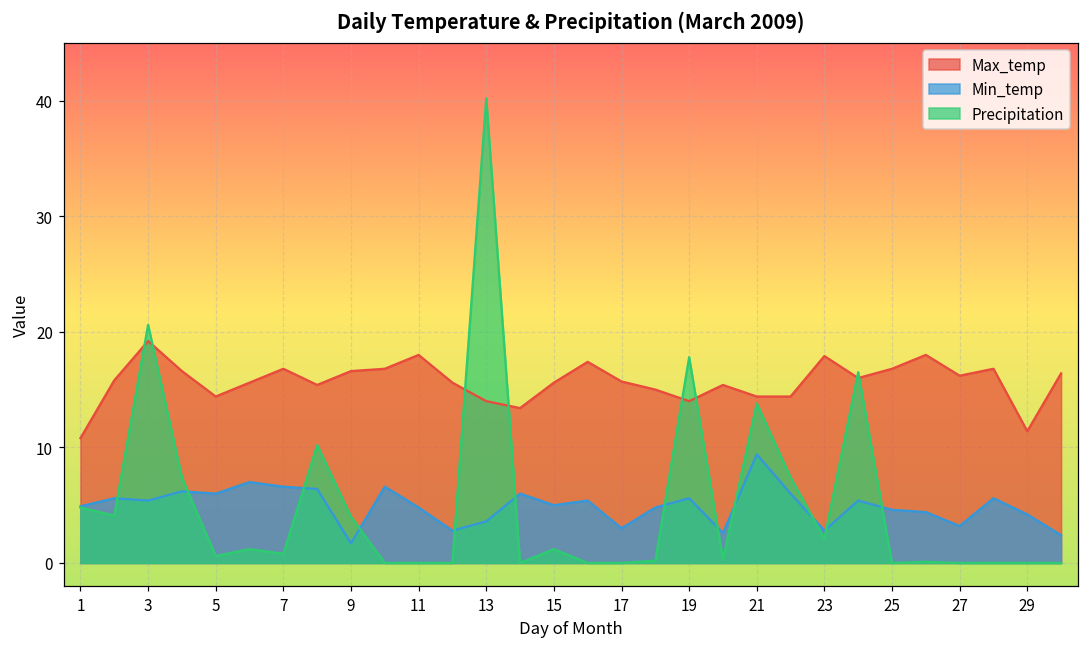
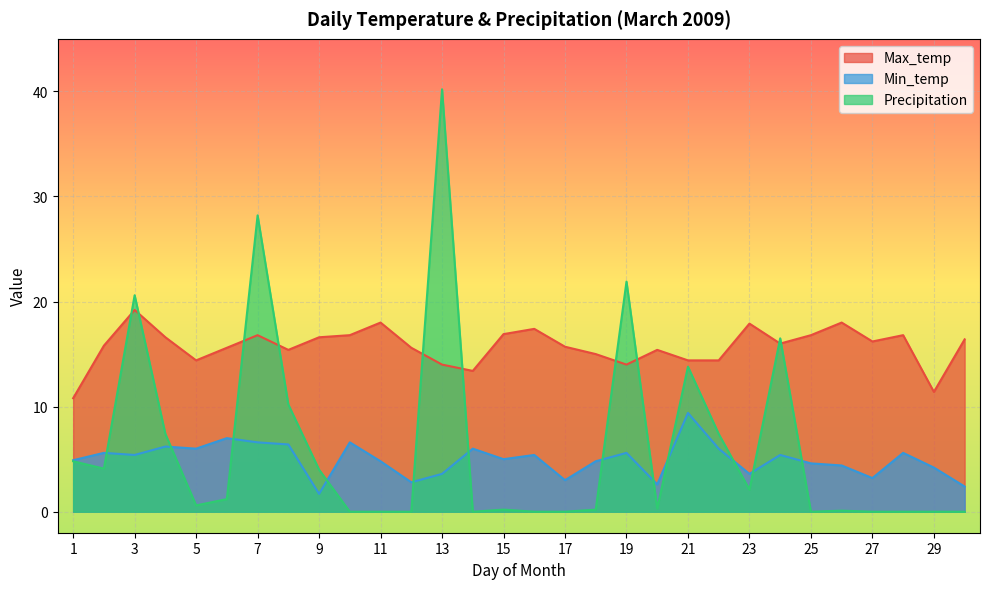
Precipitation, 7: 0.8 -> 28.2
Max_temp, 15: 15.6 -> 16.9
Precipitation, 15: 1.2 -> 0.2
Precipitation, 19: 17.8 -> 21.9
Min_temp, 23: 2.8 -> 3.6
